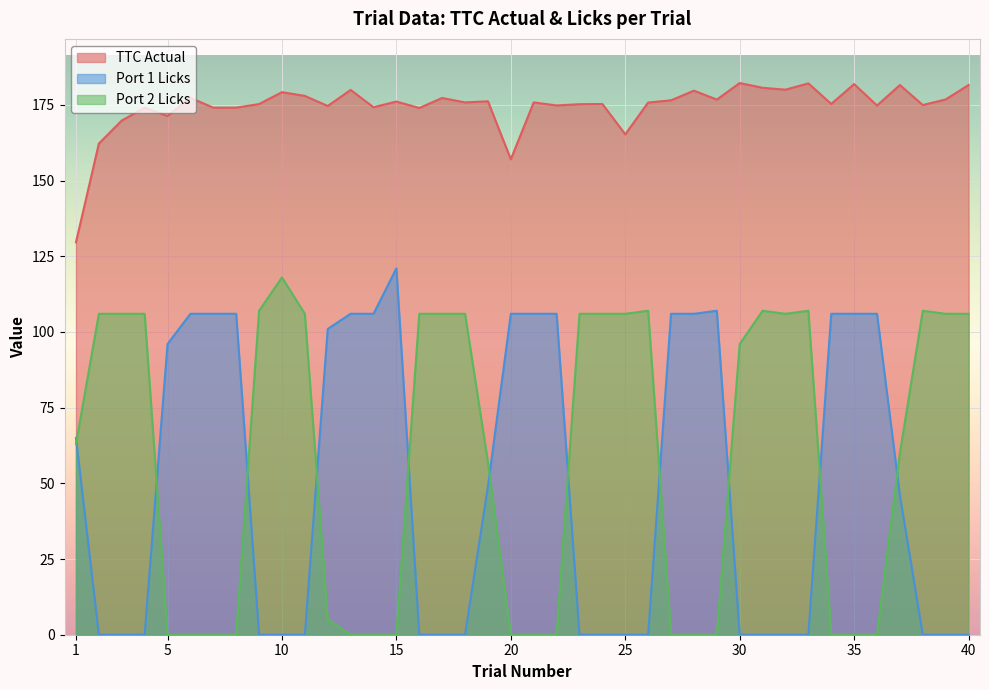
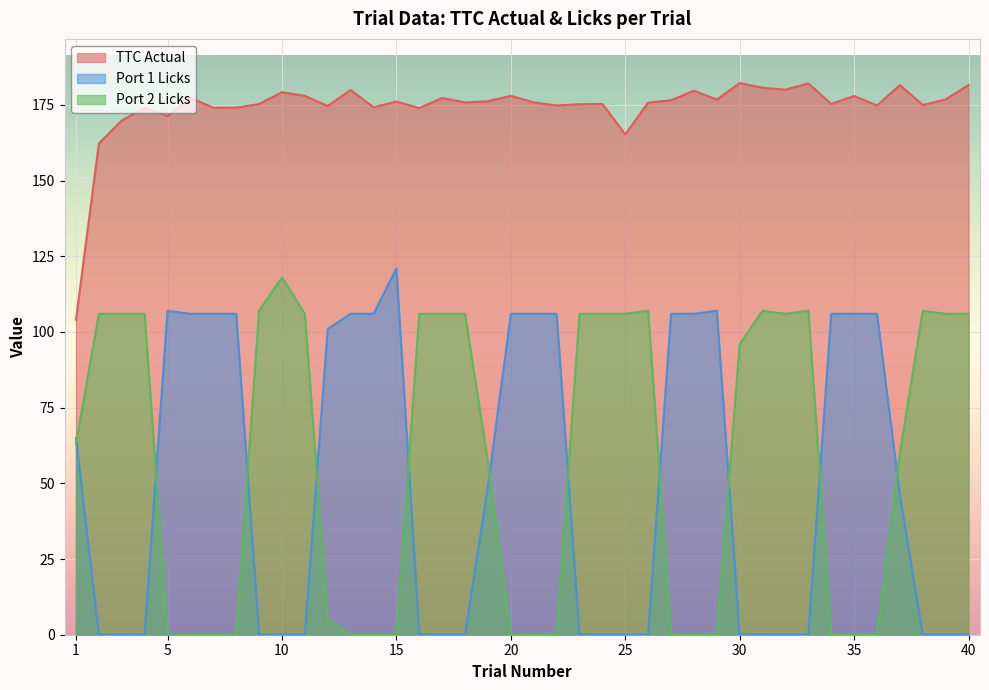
TTC Actual, 1: 130 -> 104
Port 1 Licks, 5: 96 -> 107
TTC Actual, 20: 157 -> 178
TTC Actual, 35: 182 -> 178
